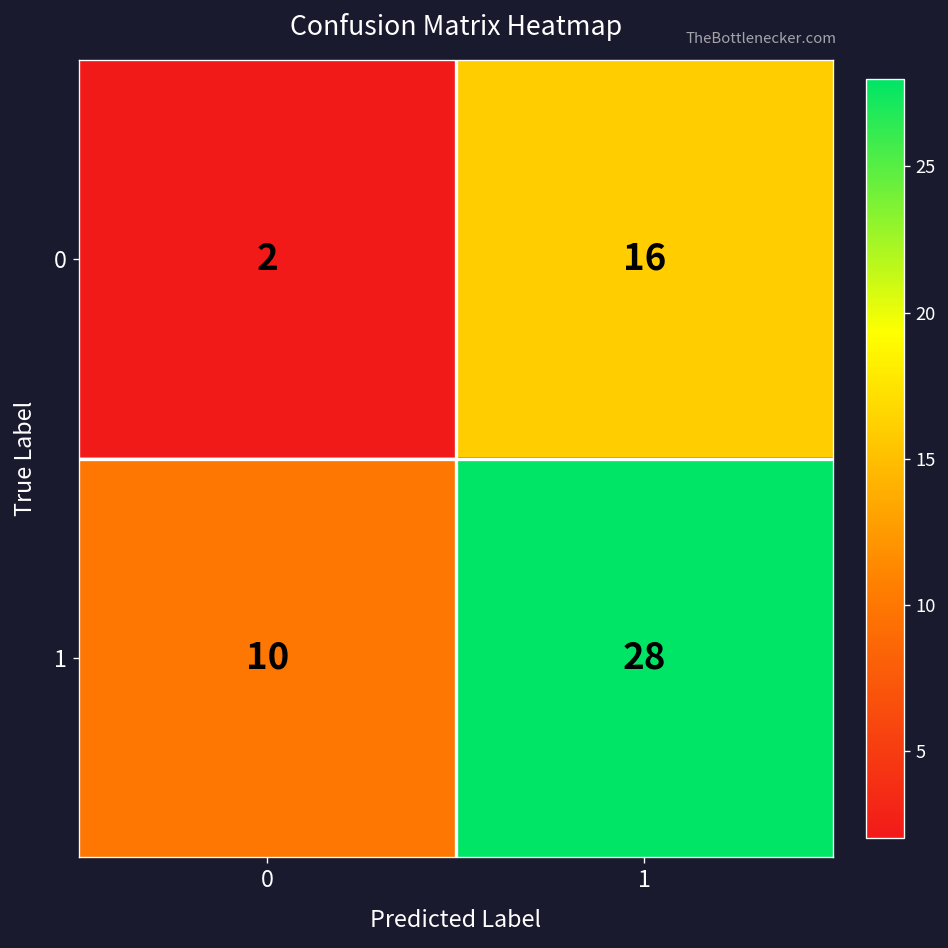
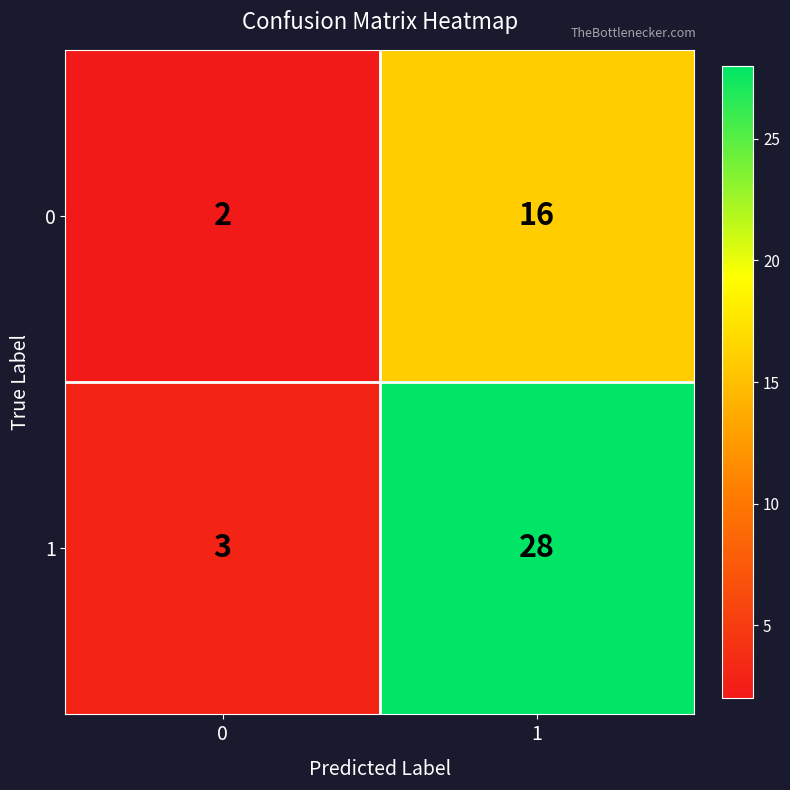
1, 0: 10 -> 3
